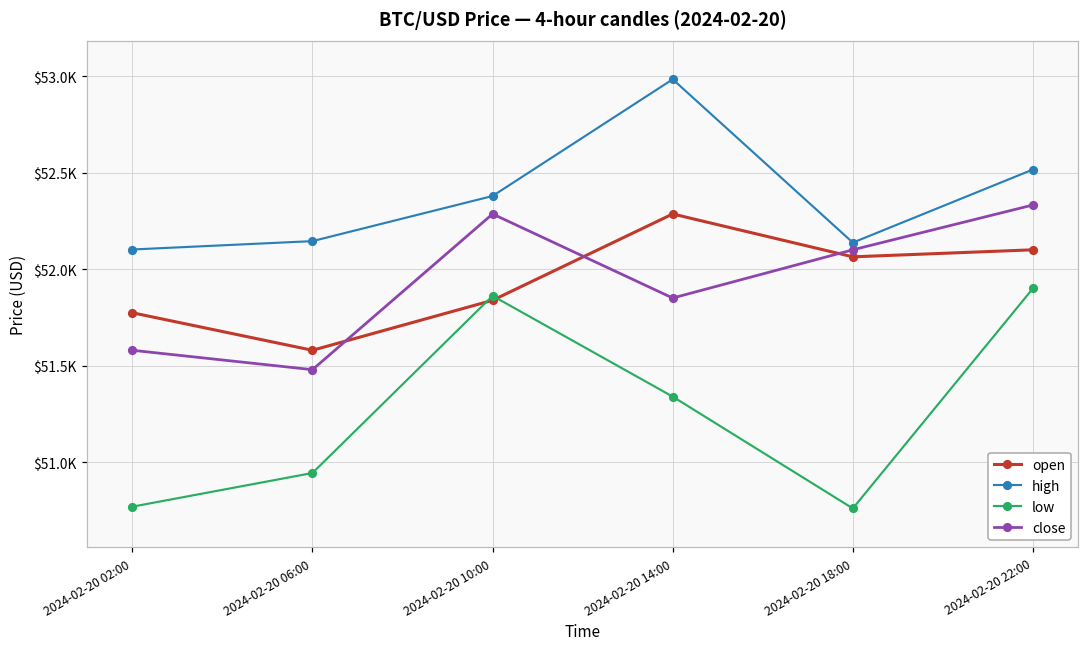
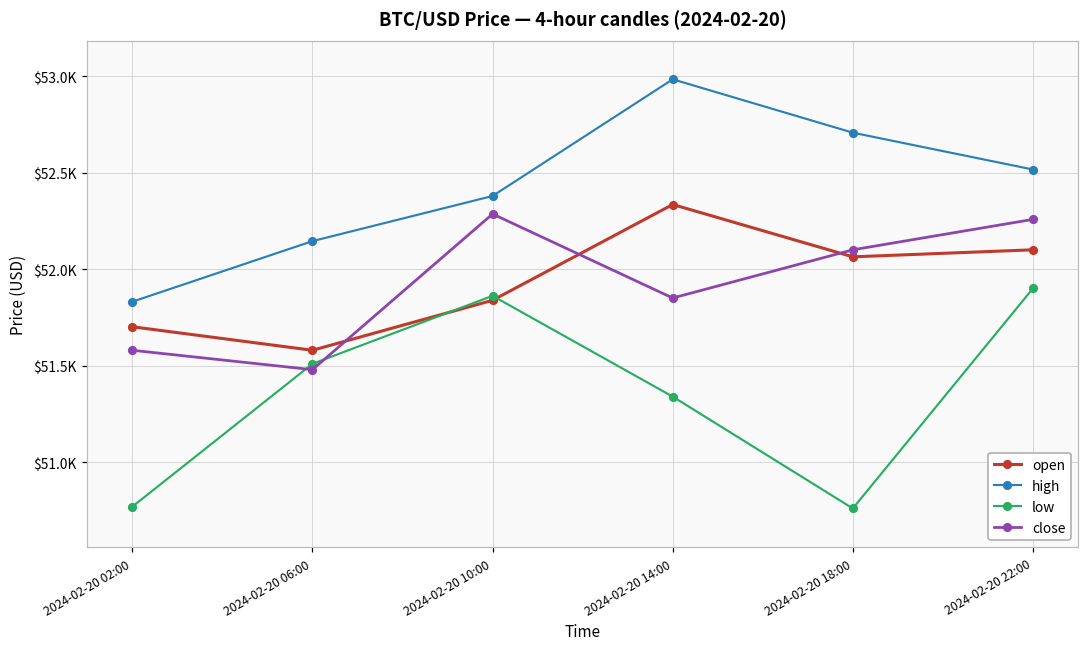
open, 2024-02-20 02:00: $51770 -> $51700
high, 2024-02-20 02:00: $52100 -> $51830
low, 2024-02-20 06:00: $50940 -> $51510
open, 2024-02-20 14:00: $52290 -> $52340
high, 2024-02-20 18:00: $52140 -> $52710
close, 2024-02-20 22:00: $52330 -> $52260
